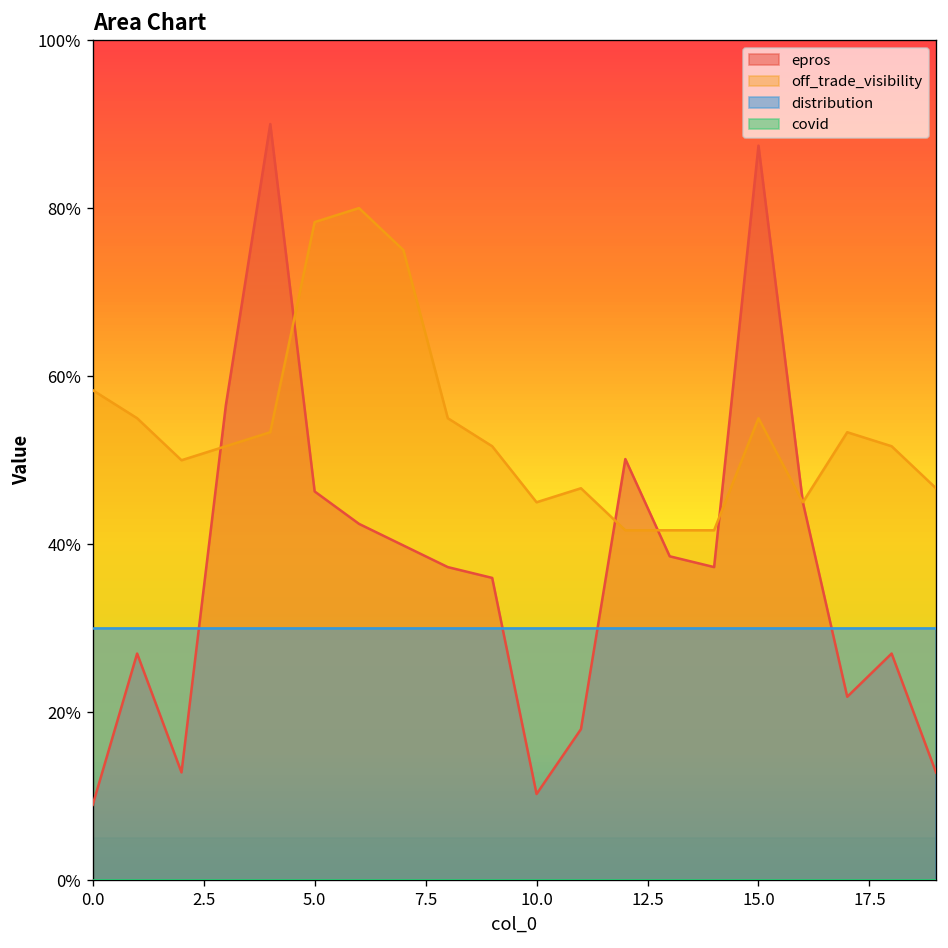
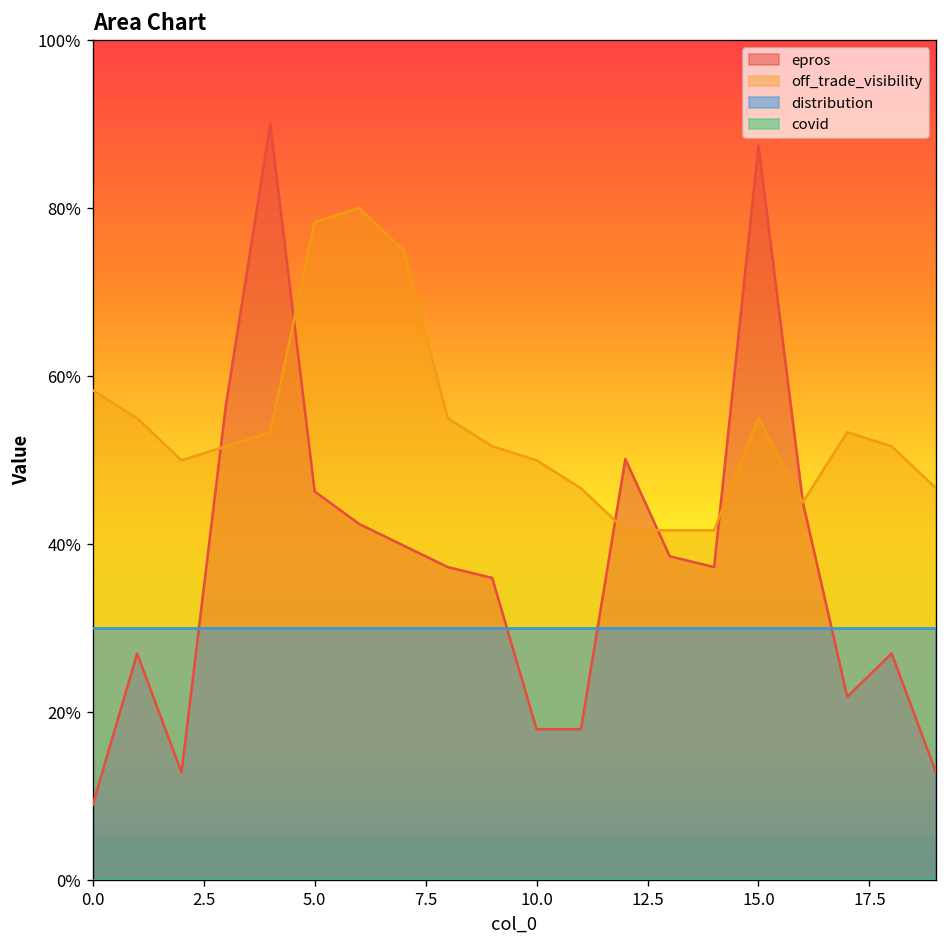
epros, 10.0: 10% -> 18%
off_trade_visibility, 10.0: 45% -> 50%
